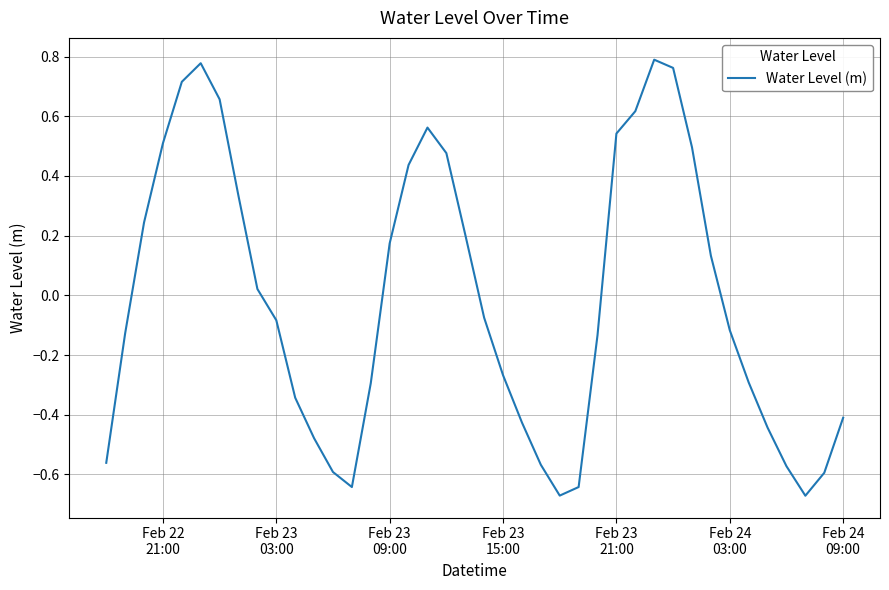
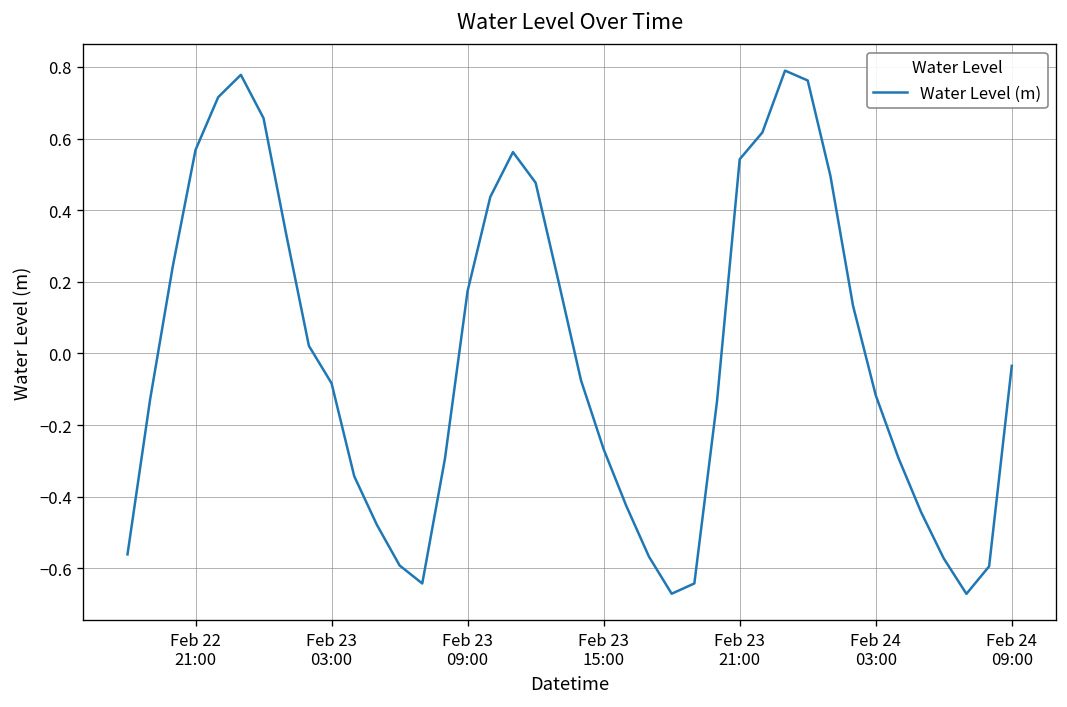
Feb 22 21:00: 0.51 -> 0.57
Feb 24 09:00: -0.41 -> -0.03
